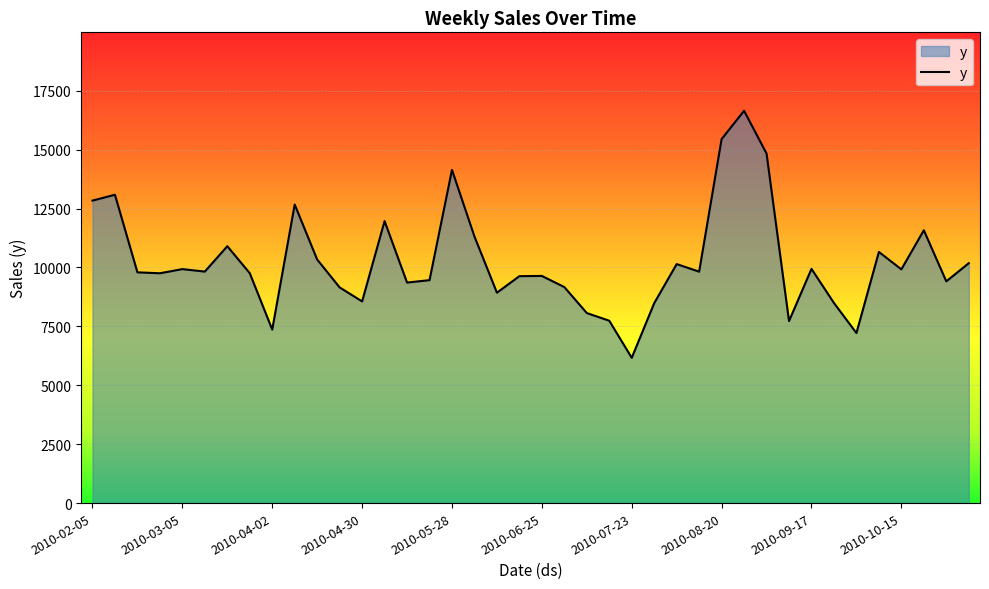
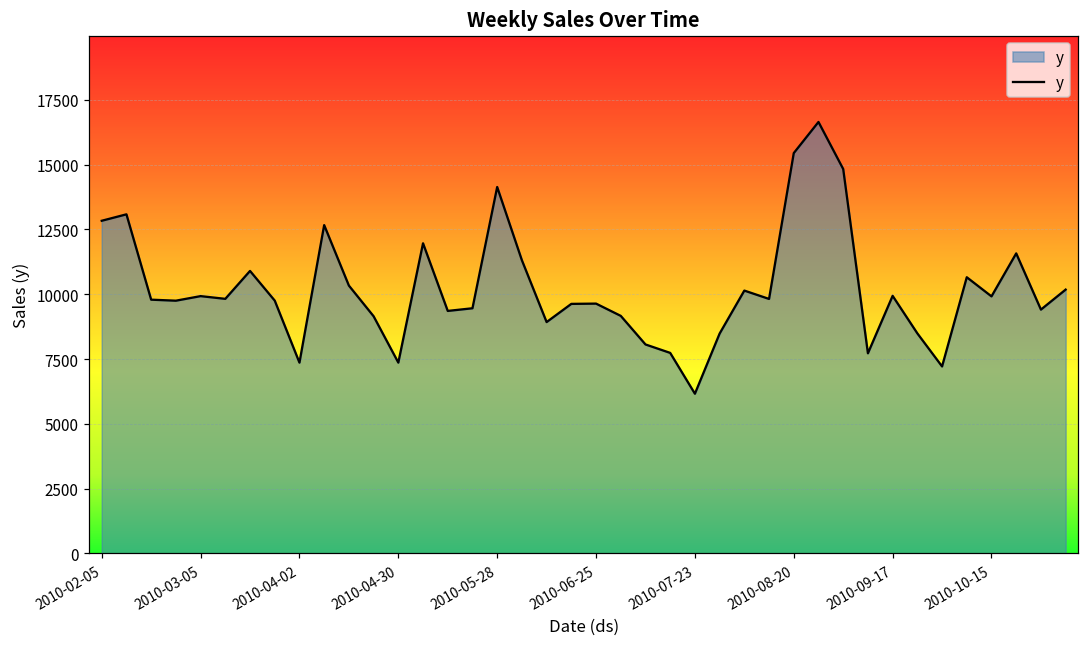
2010-04-30: 8600 -> 7400
